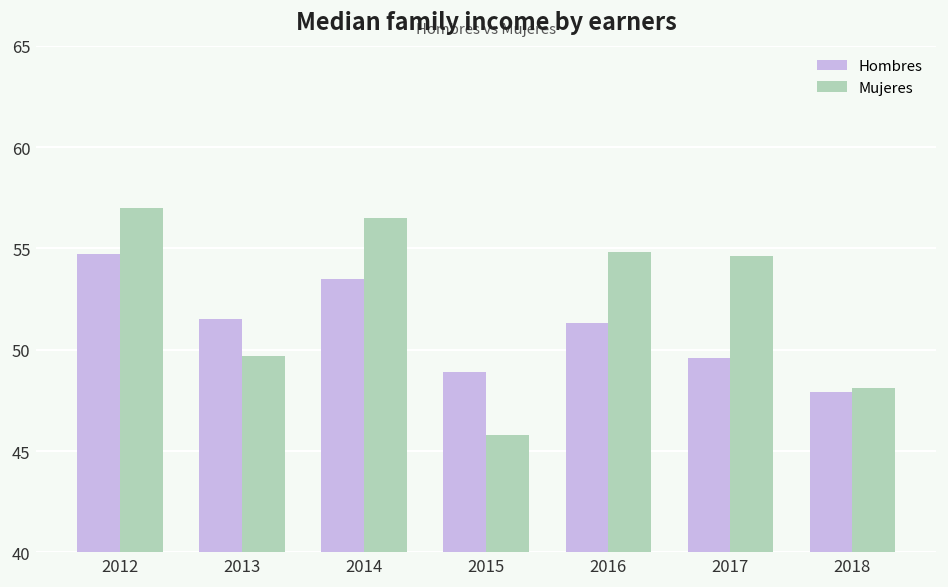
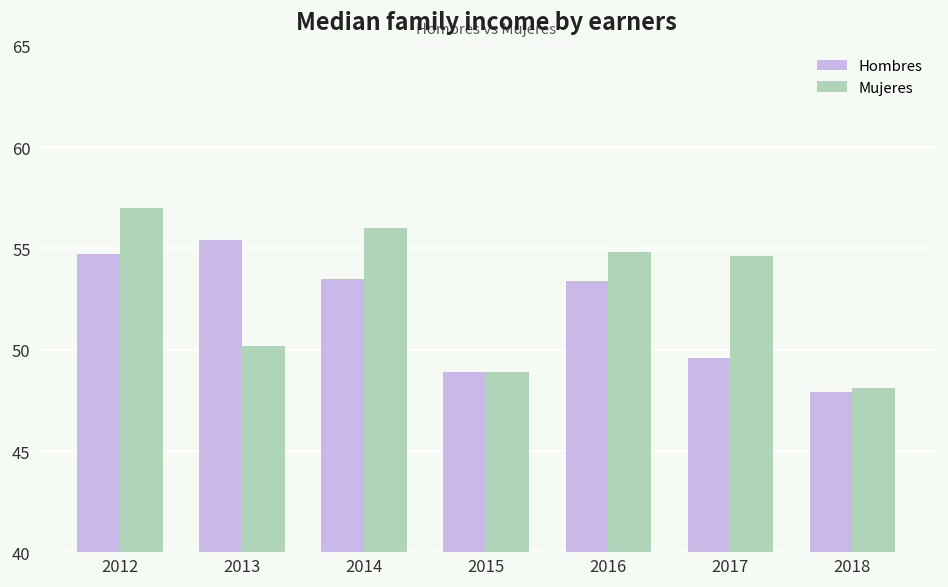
Hombres, 2013: 51.5 -> 55.4
Mujeres, 2013: 49.7 -> 50.2
Mujeres, 2014: 56.5 -> 56.0
Mujeres, 2015: 45.8 -> 48.9
Hombres, 2016: 51.3 -> 53.4
